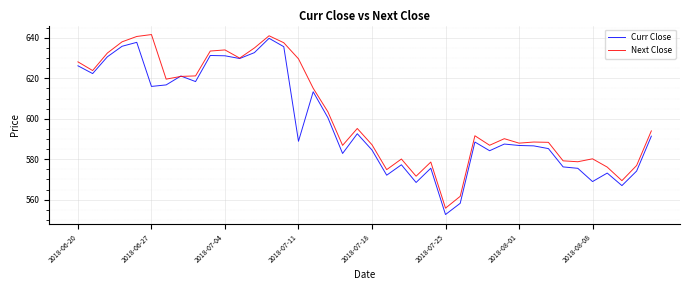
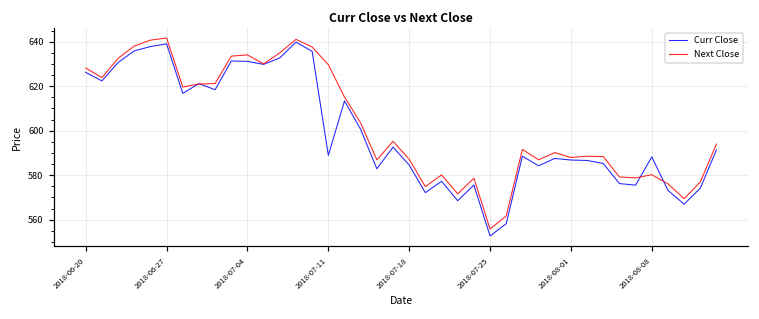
Curr Close, 2018-06-27: 616 -> 639
Curr Close, 2018-08-08: 569 -> 588
